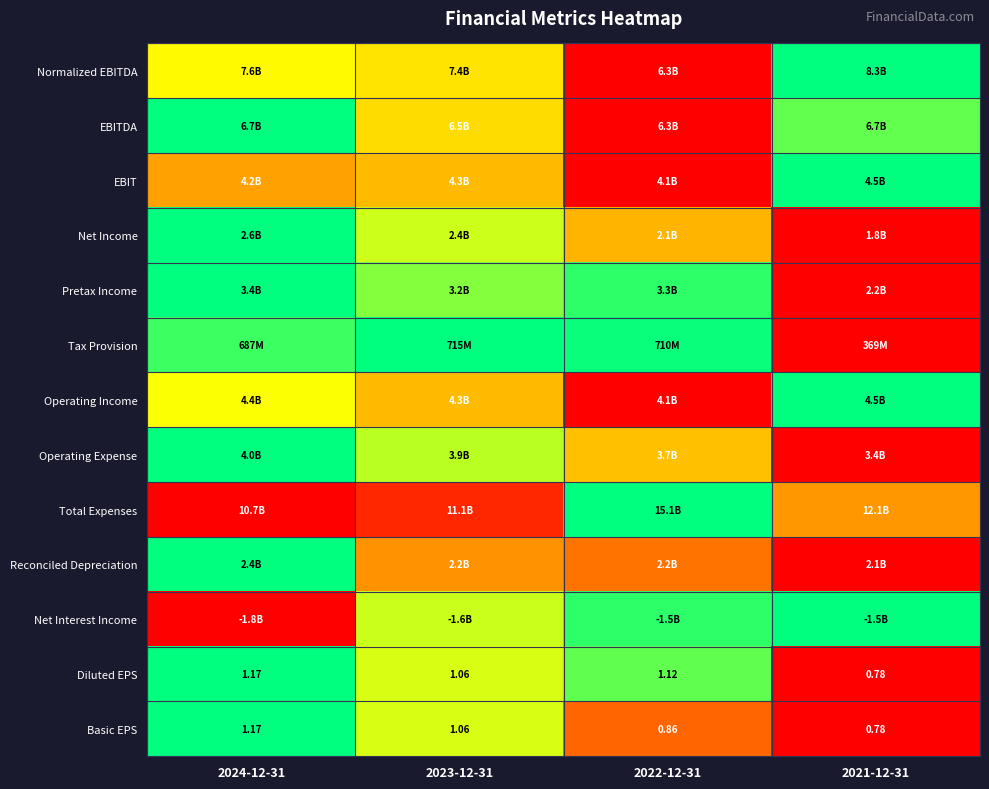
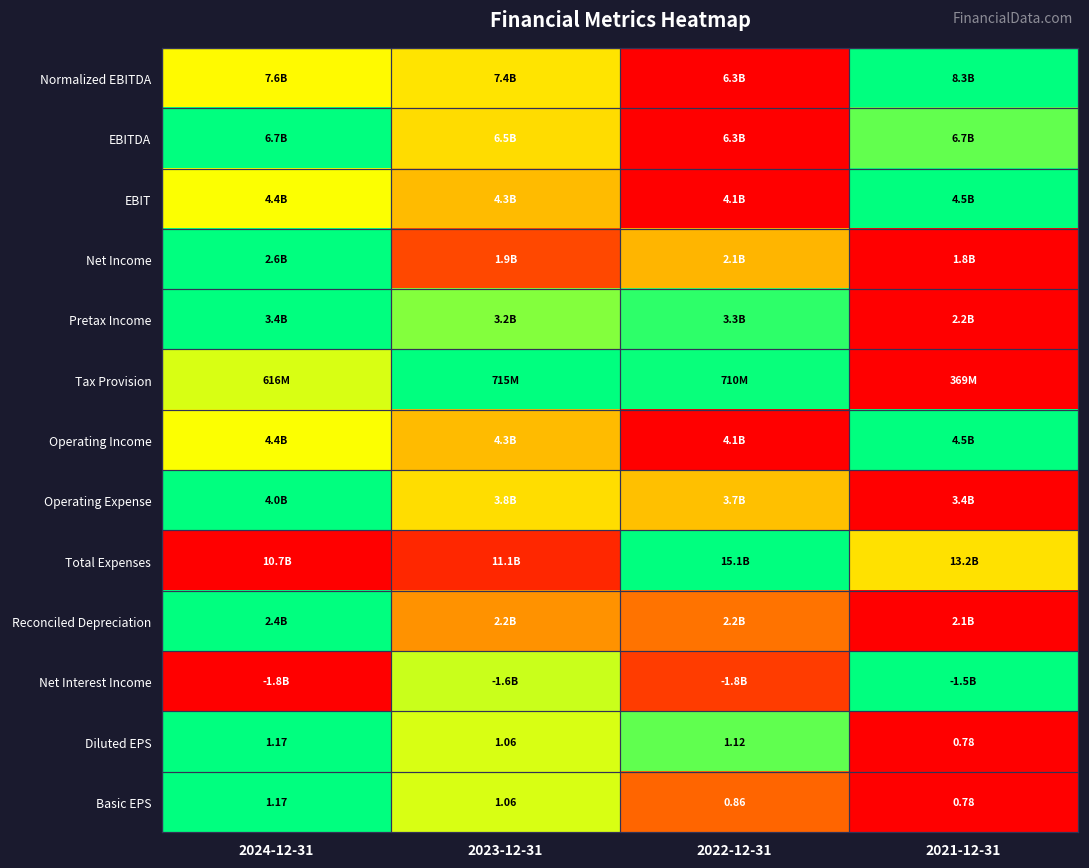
EBIT, 2024-12-31: 4.2B -> 4.4B
Net Income, 2023-12-31: 2.4B -> 1.9B
Tax Provision, 2024-12-31: 687M -> 616M
Operating Expense, 2023-12-31: 3.9B -> 3.8B
Total Expenses, 2021-12-31: 12.1B -> 13.2B
Net Interest Income, 2022-12-31: -1.5B -> -1.8B
